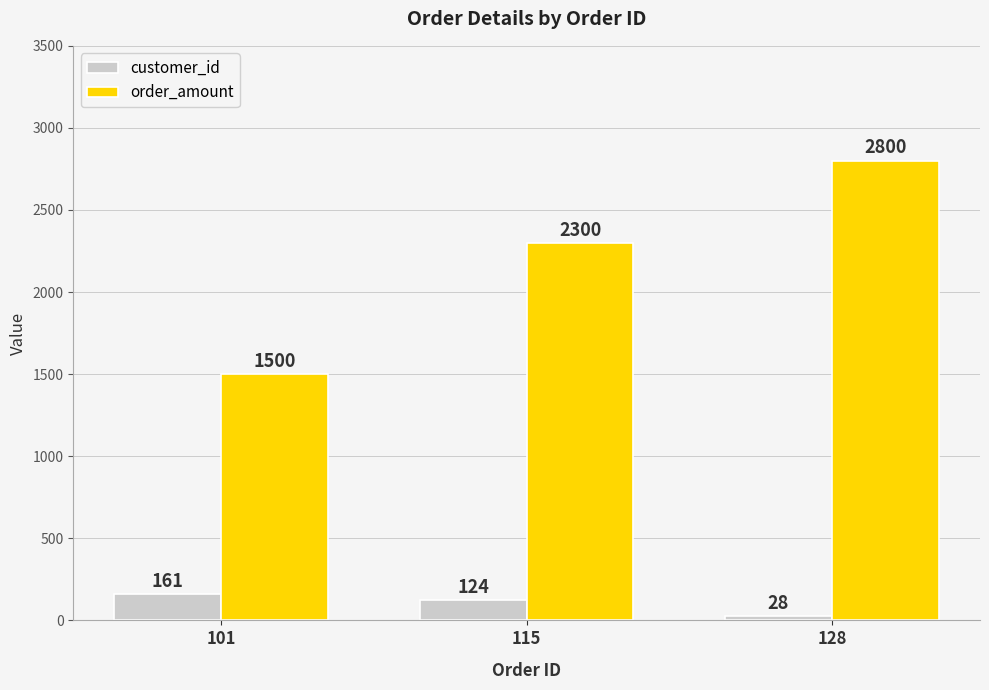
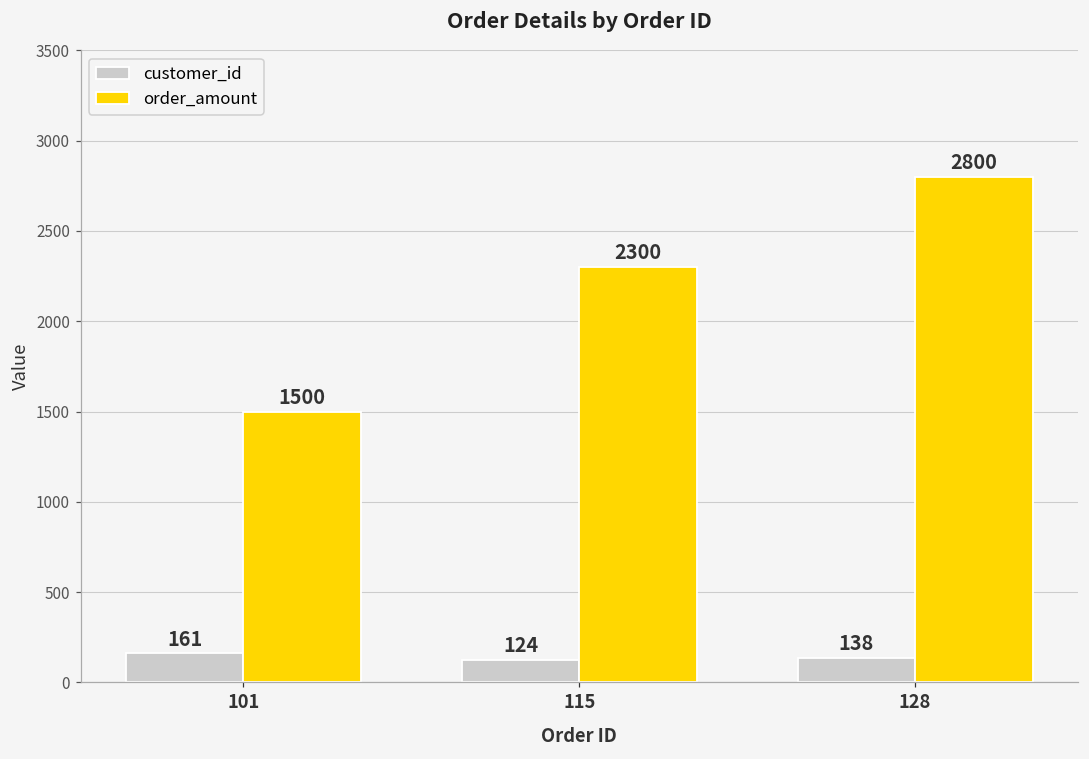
customer_id, 128: 28 -> 138
